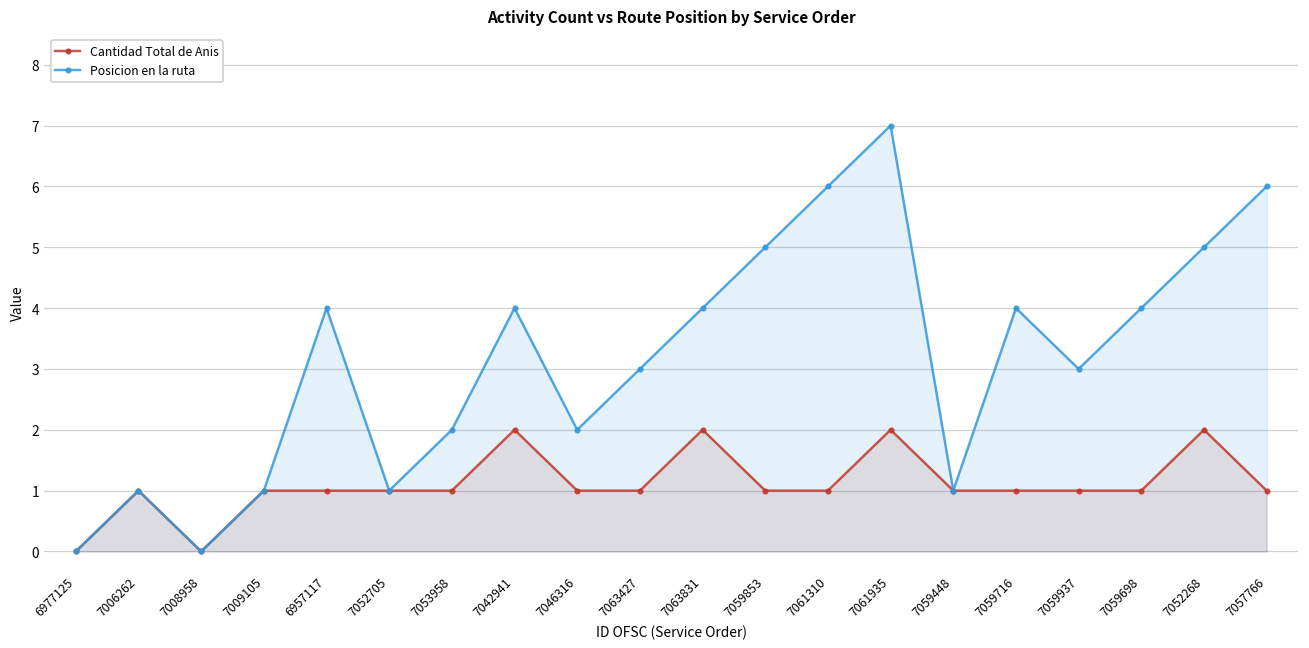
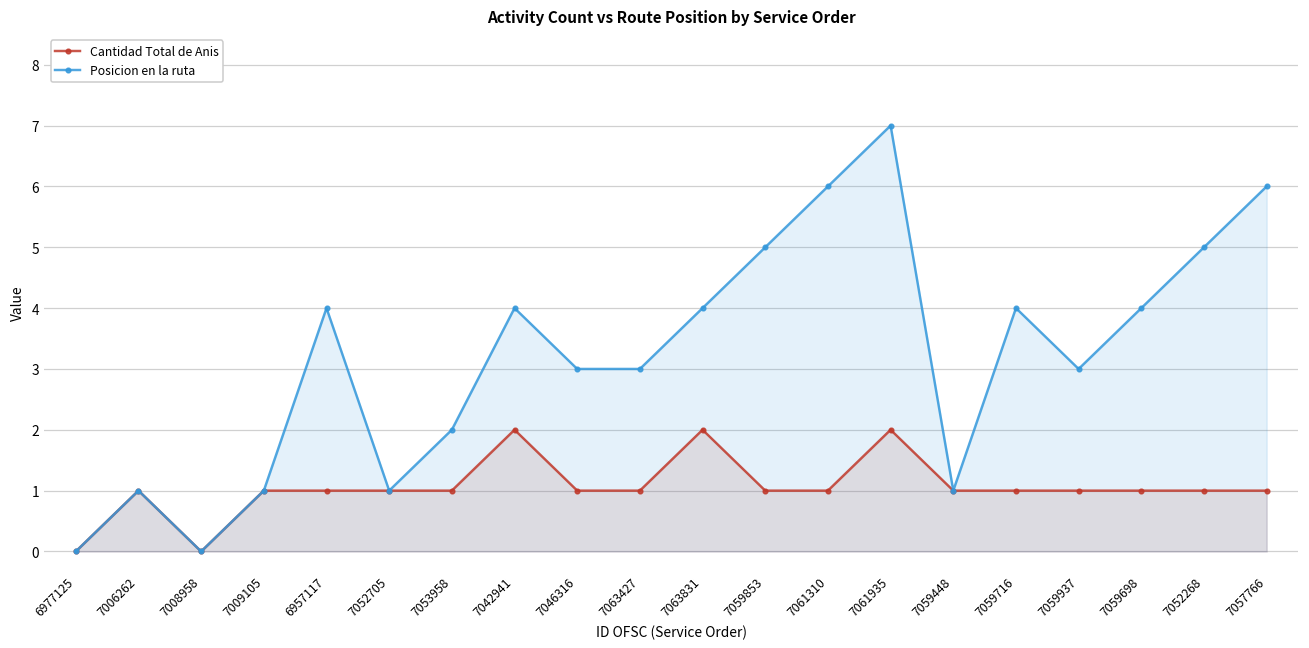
Posicion en la ruta, 7046316: 2 -> 3
Cantidad Total de Anis, 7052268: 2 -> 1
